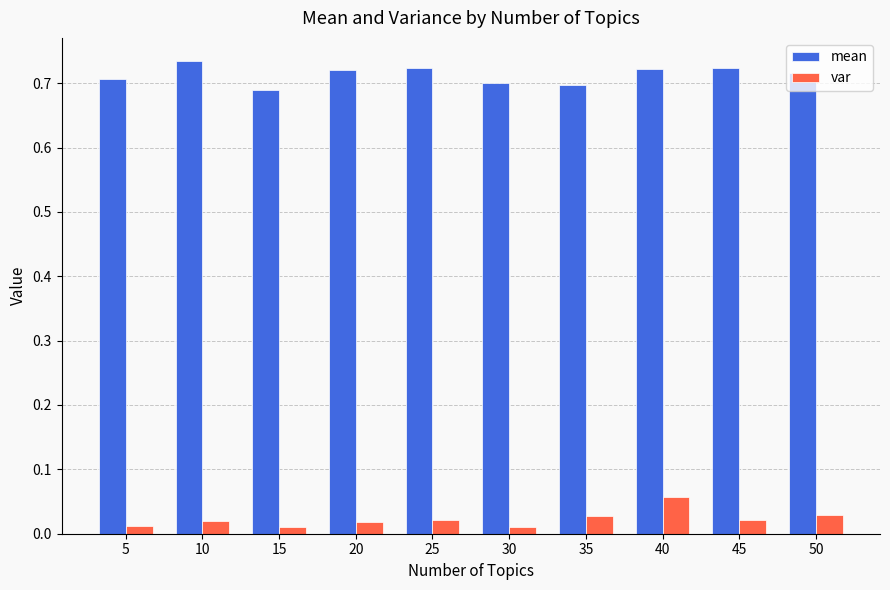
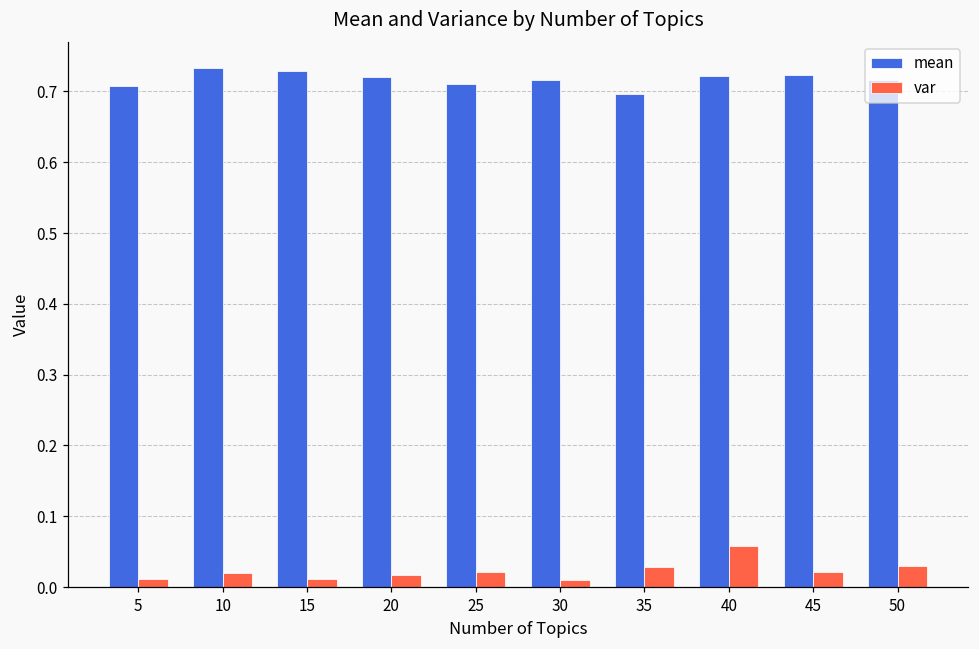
mean, 15: 0.69 -> 0.73
mean, 25: 0.72 -> 0.71
mean, 30: 0.70 -> 0.72
